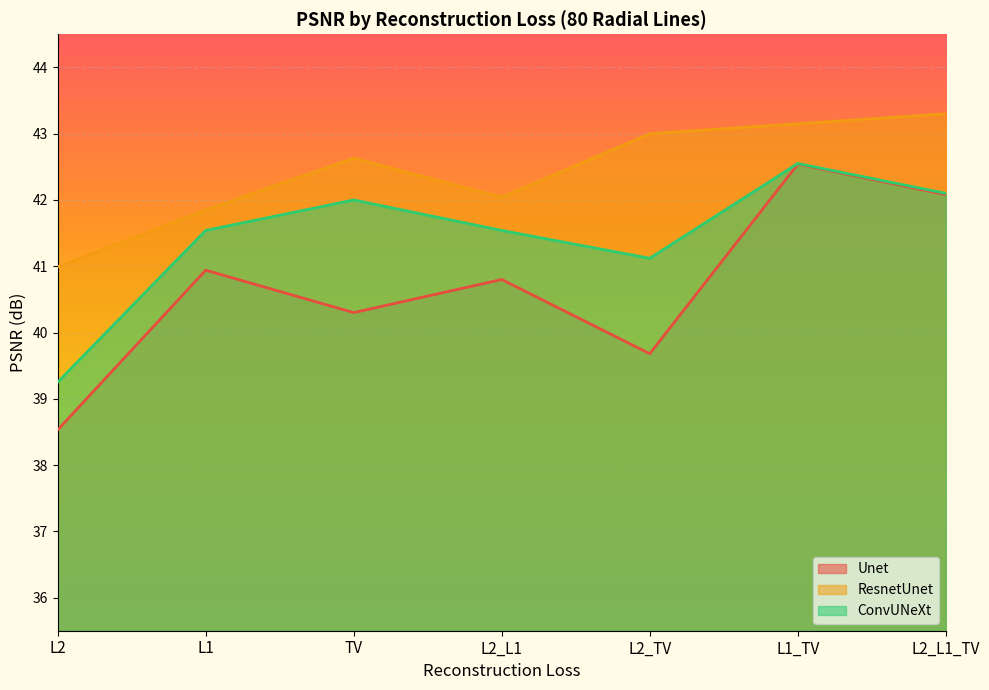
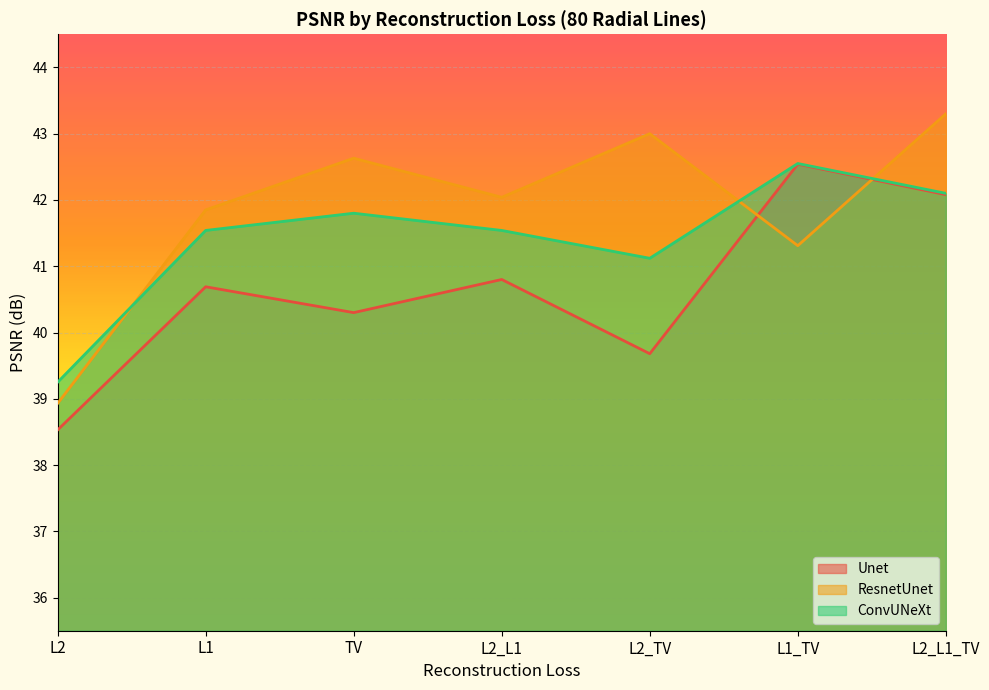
ResnetUnet, L2: 41.0 -> 38.9
Unet, L1: 40.9 -> 40.7
ConvUNeXt, TV: 42.0 -> 41.8
ResnetUnet, L1_TV: 43.2 -> 41.3
